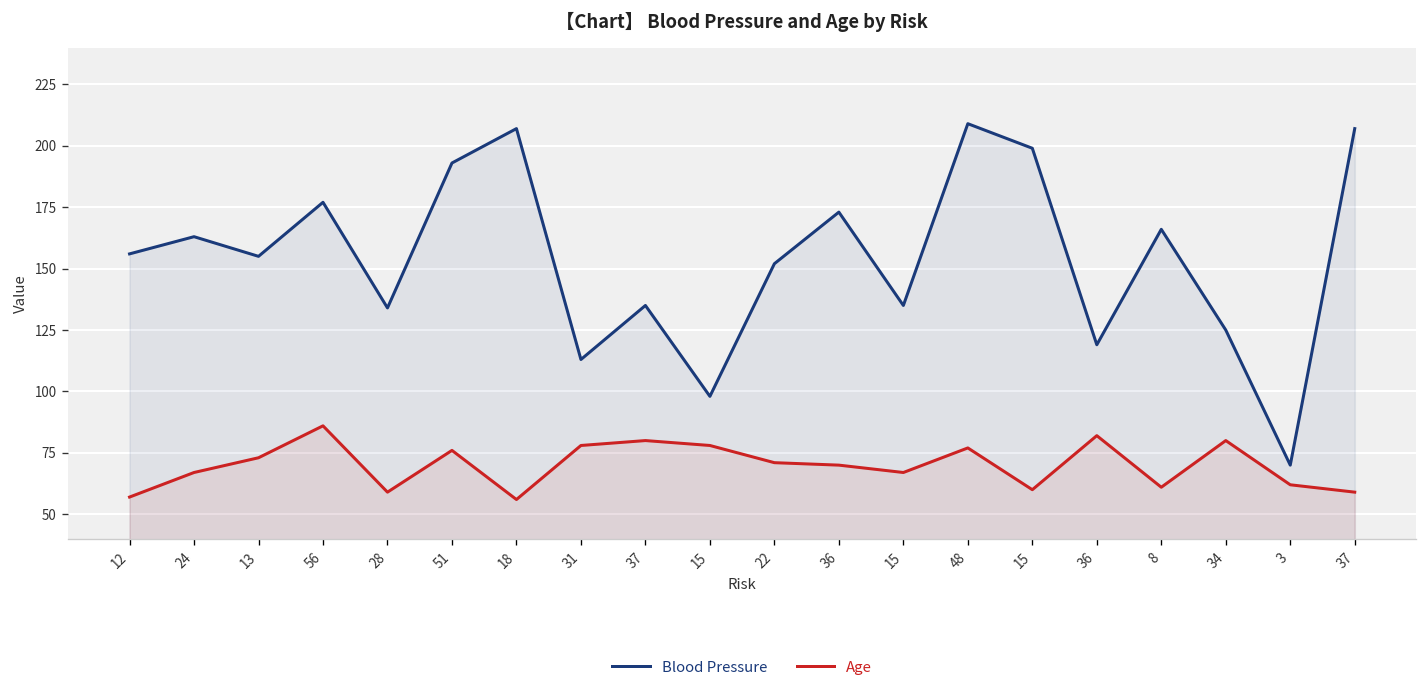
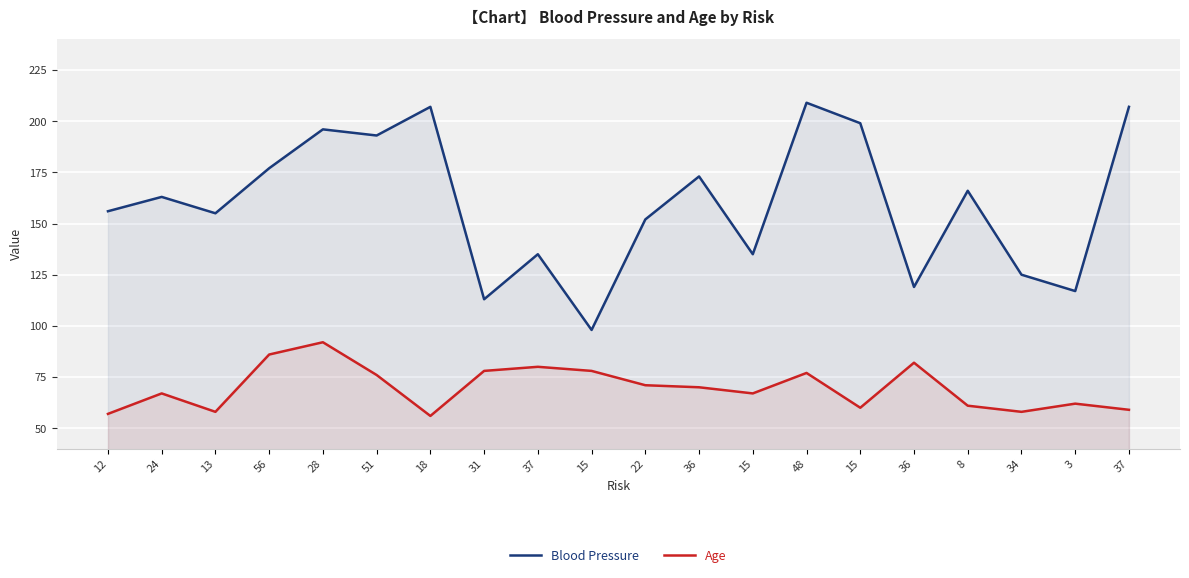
Age, 13: 73 -> 58
Blood Pressure, 28: 134 -> 196
Age, 28: 59 -> 92
Age, 34: 80 -> 58
Blood Pressure, 3: 70 -> 117
